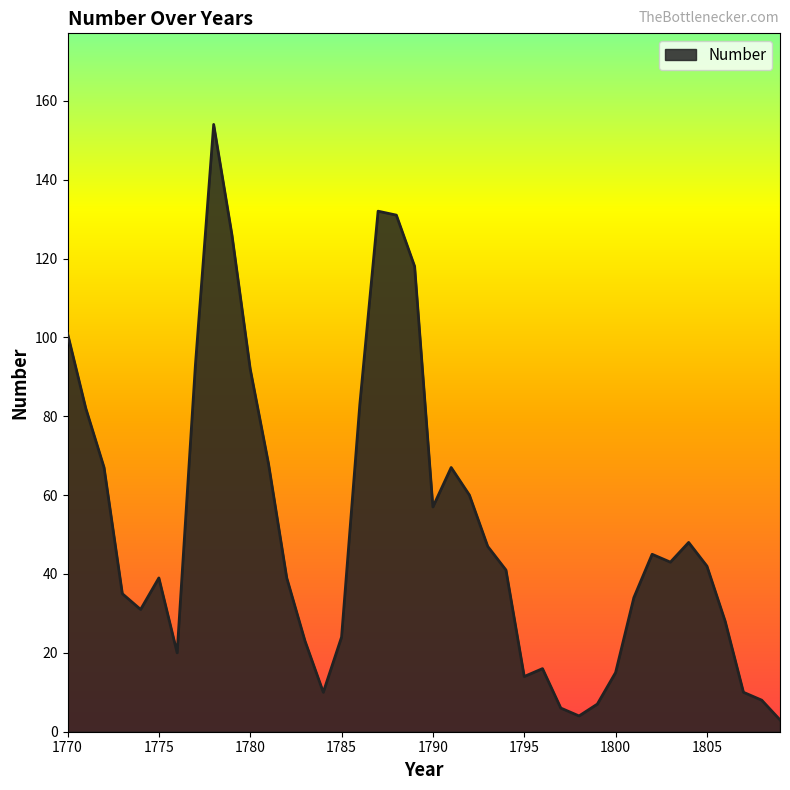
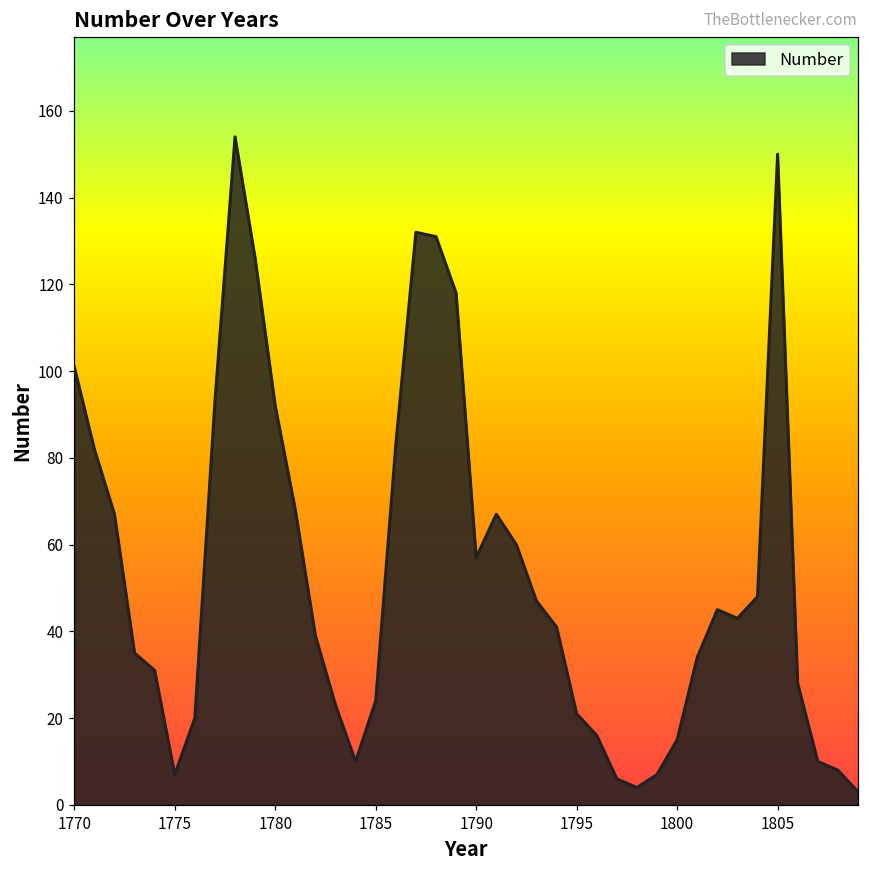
1775: 39 -> 7
1795: 14 -> 21
1805: 42 -> 150
